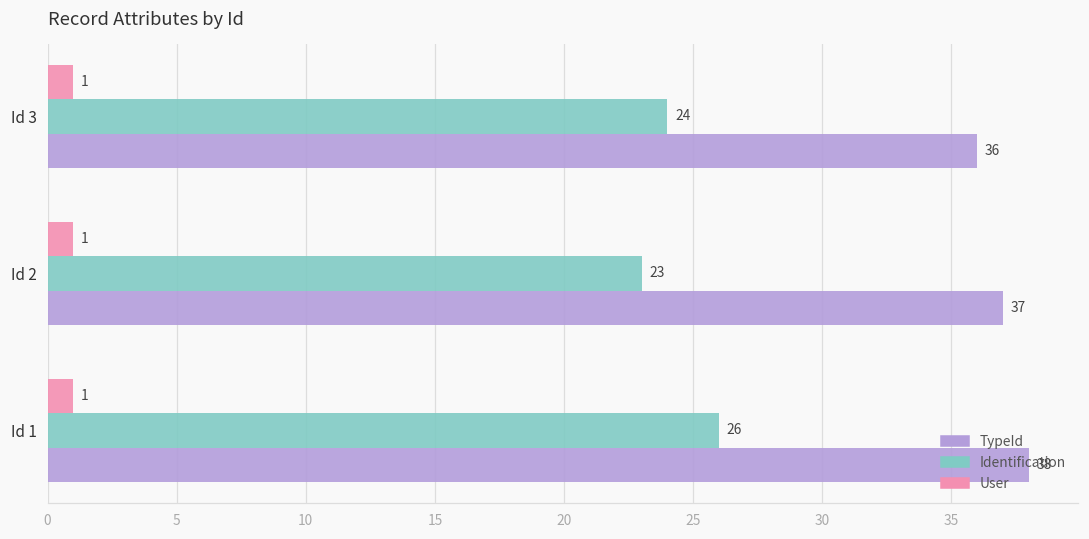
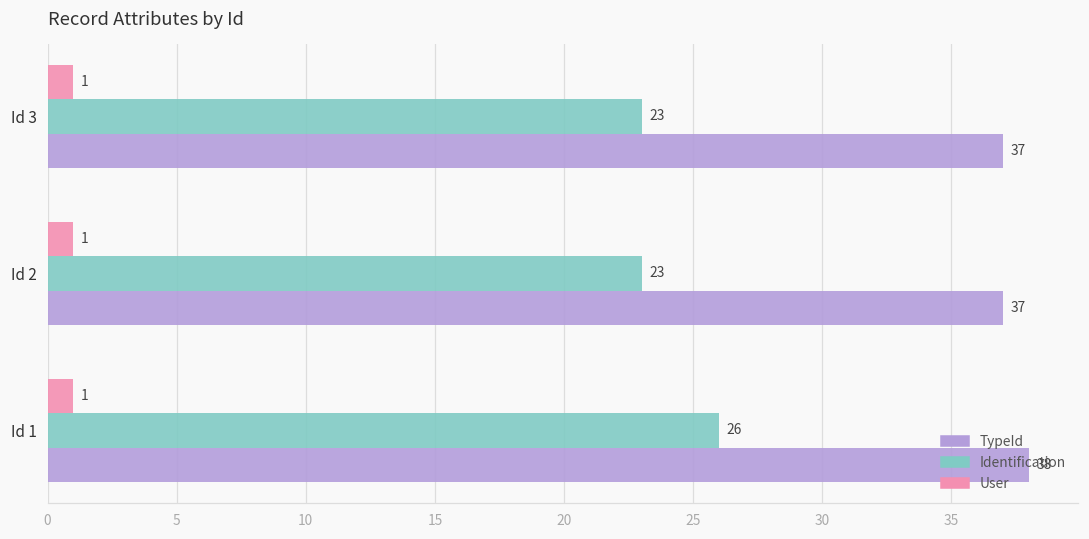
Identification, Id 3: 24 -> 23
TypeId, Id 3: 36 -> 37
